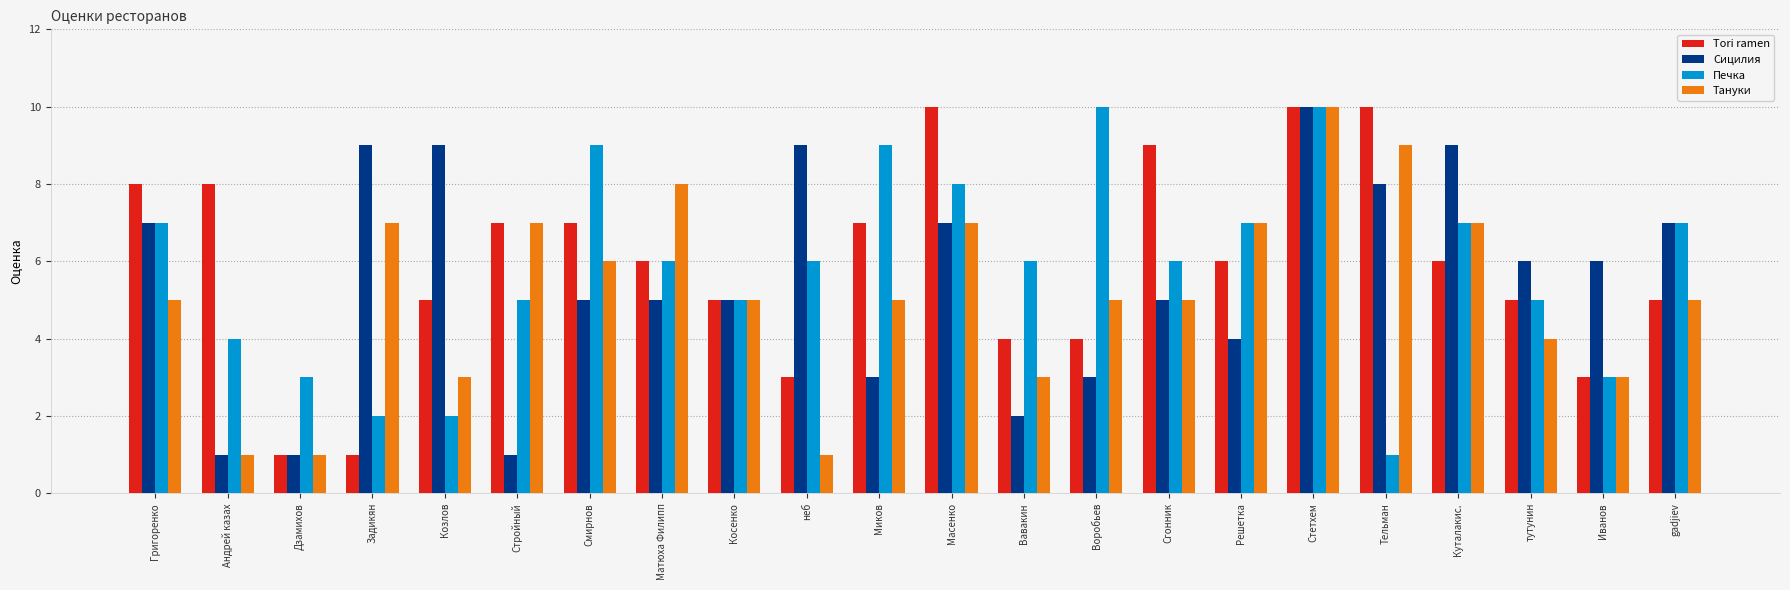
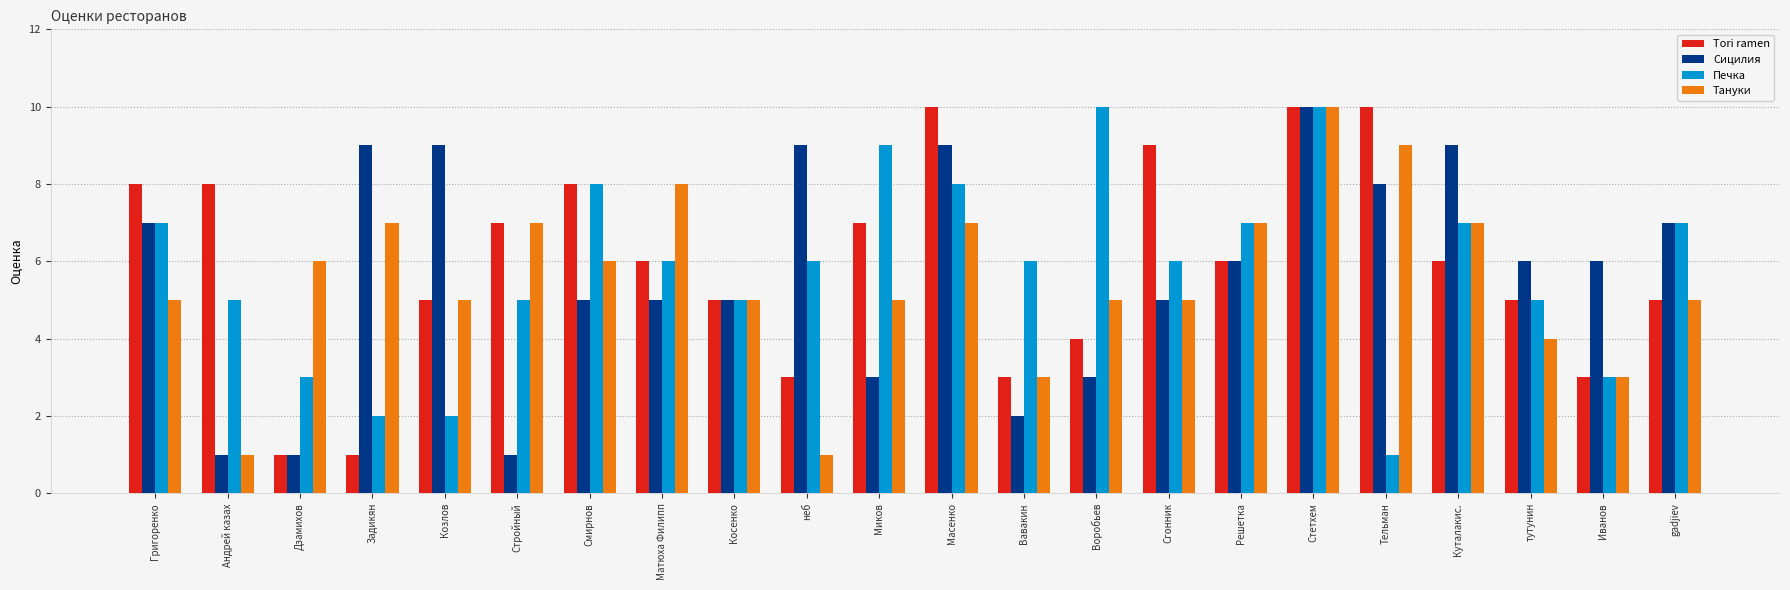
Печка, Андрей казах: 4 -> 5
Тануки, Дзамихов: 1 -> 6
Тануки, Козлов: 3 -> 5
Tori ramen, Смирнов: 7 -> 8
Печка, Смирнов: 9 -> 8
Сицилия, Масенко: 7 -> 9
Tori ramen, Вавакин: 4 -> 3
Сицилия, Решетка: 4 -> 6
